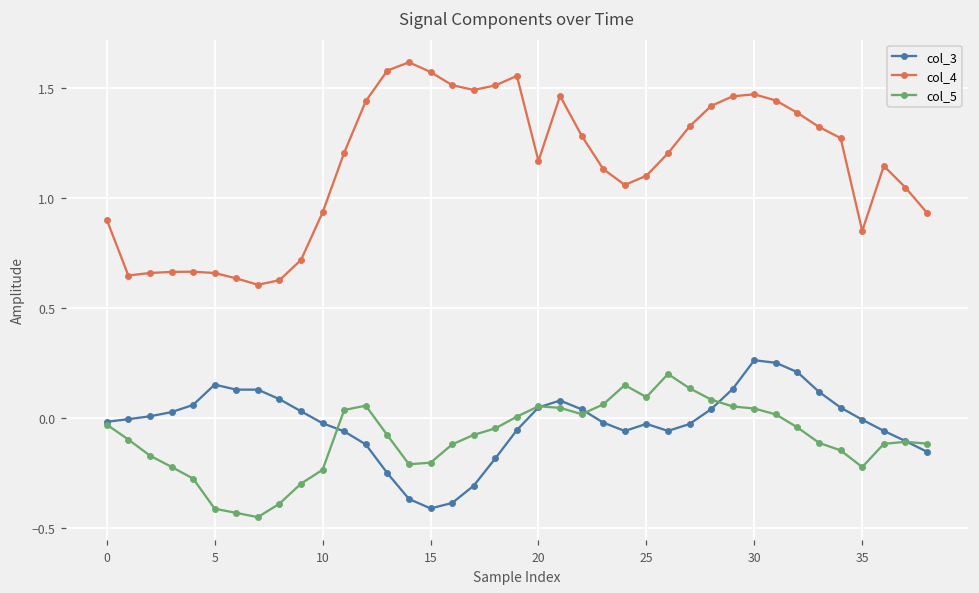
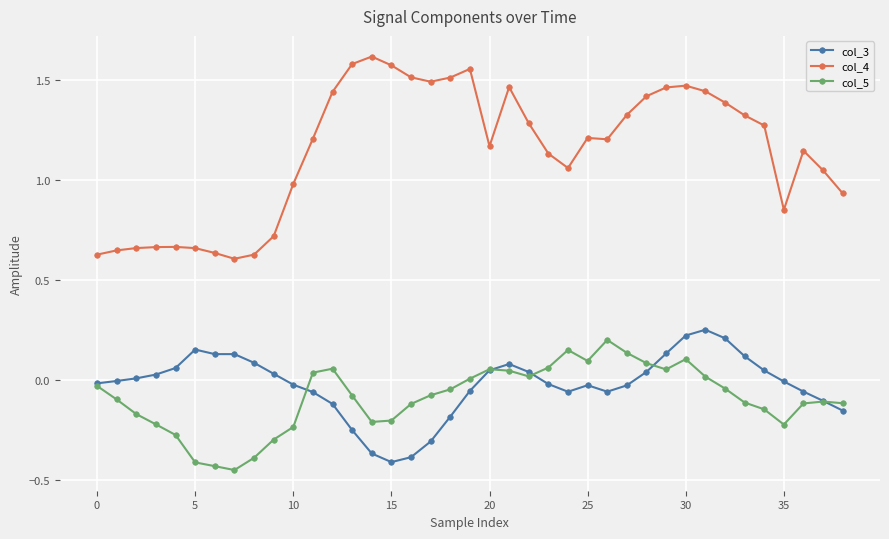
col_4, 0: 0.90 -> 0.63
col_4, 10: 0.94 -> 0.98
col_4, 25: 1.10 -> 1.21
col_3, 30: 0.26 -> 0.22
col_5, 30: 0.04 -> 0.10
